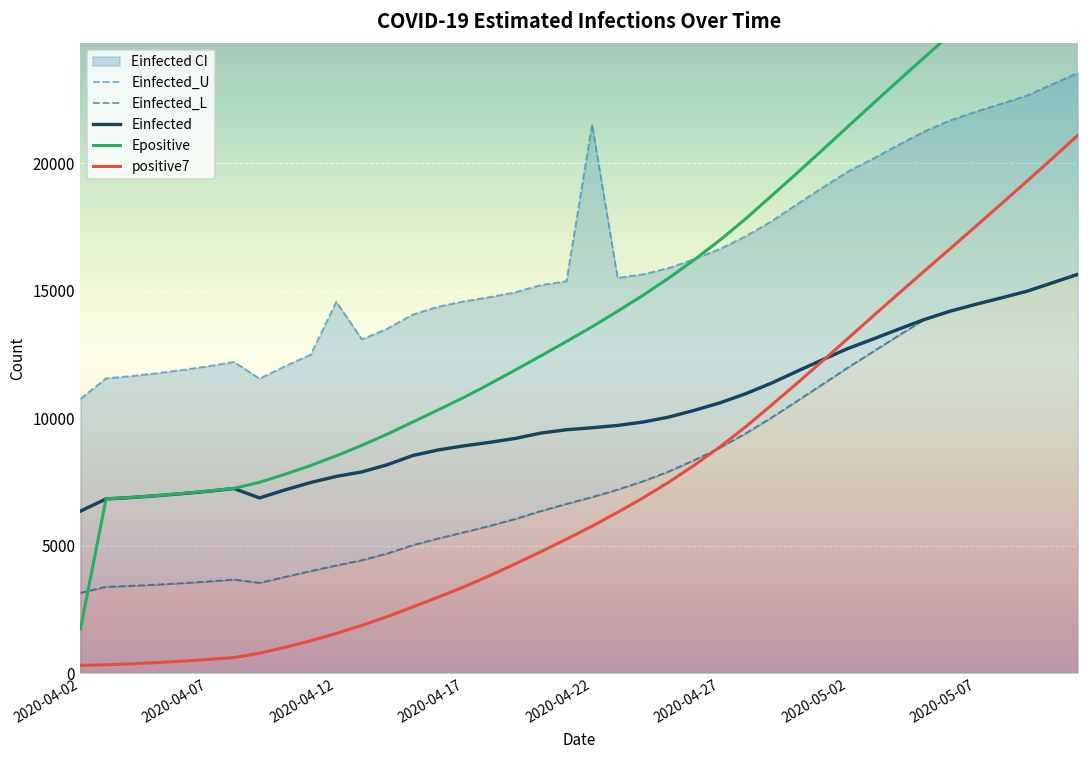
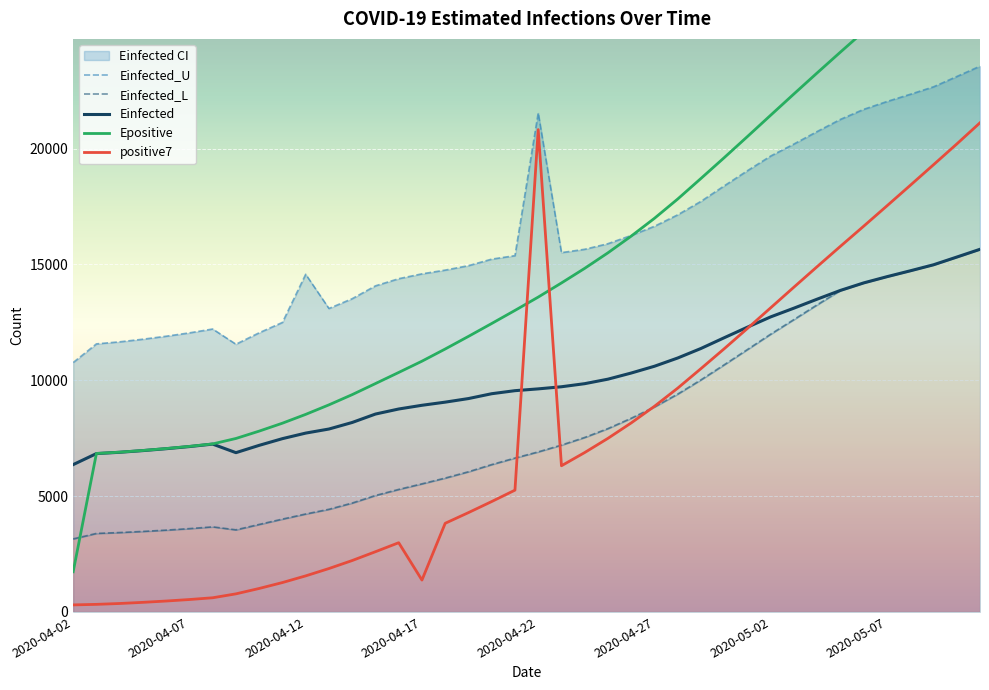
positive7, 2020-04-17: 3400 -> 1400
positive7, 2020-04-22: 5800 -> 20800
